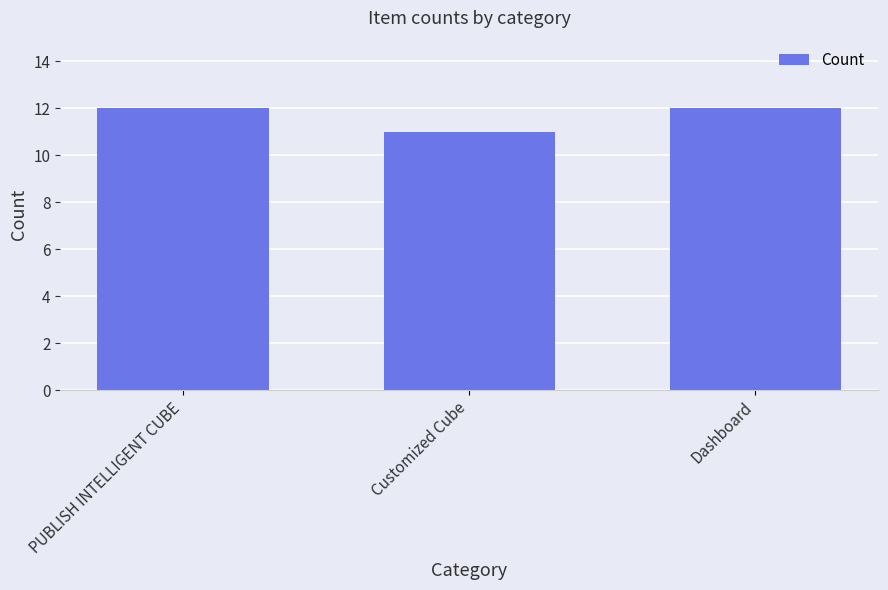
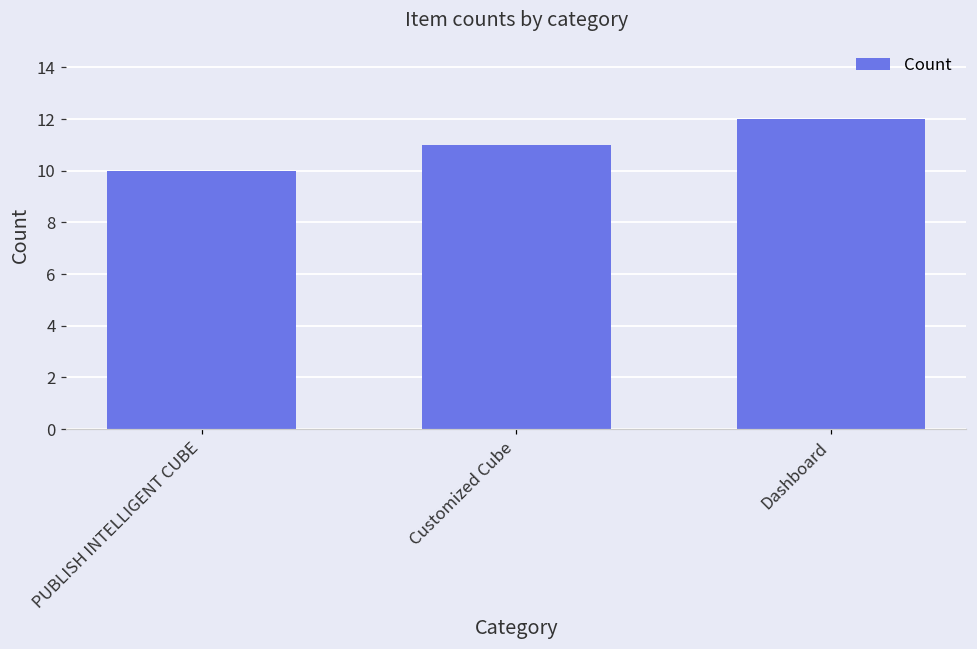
PUBLISH INTELLIGENT CUBE: 12 -> 10
